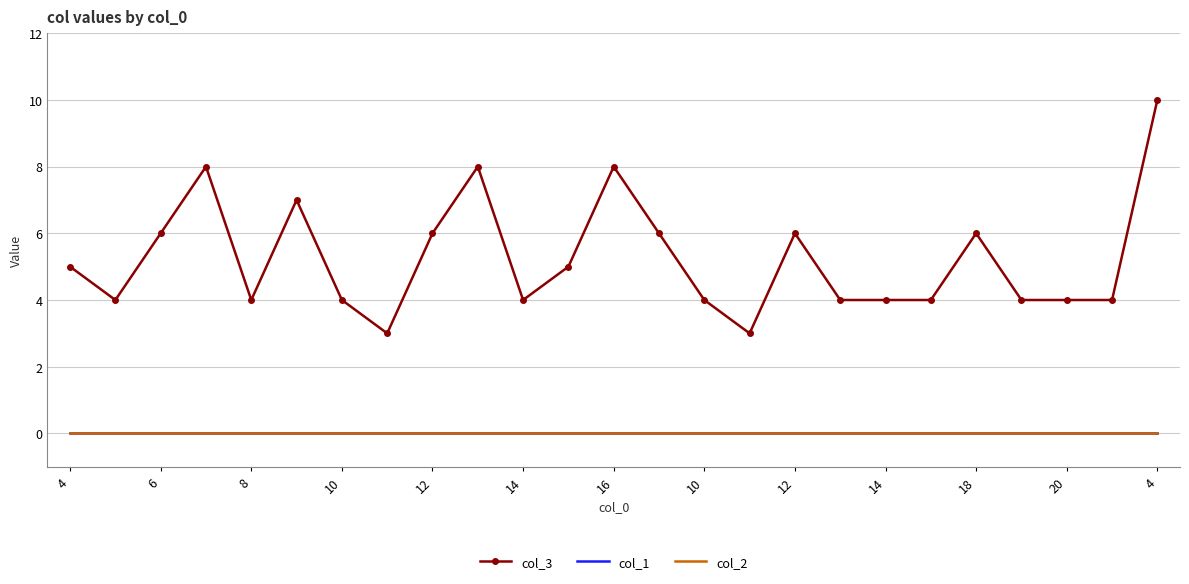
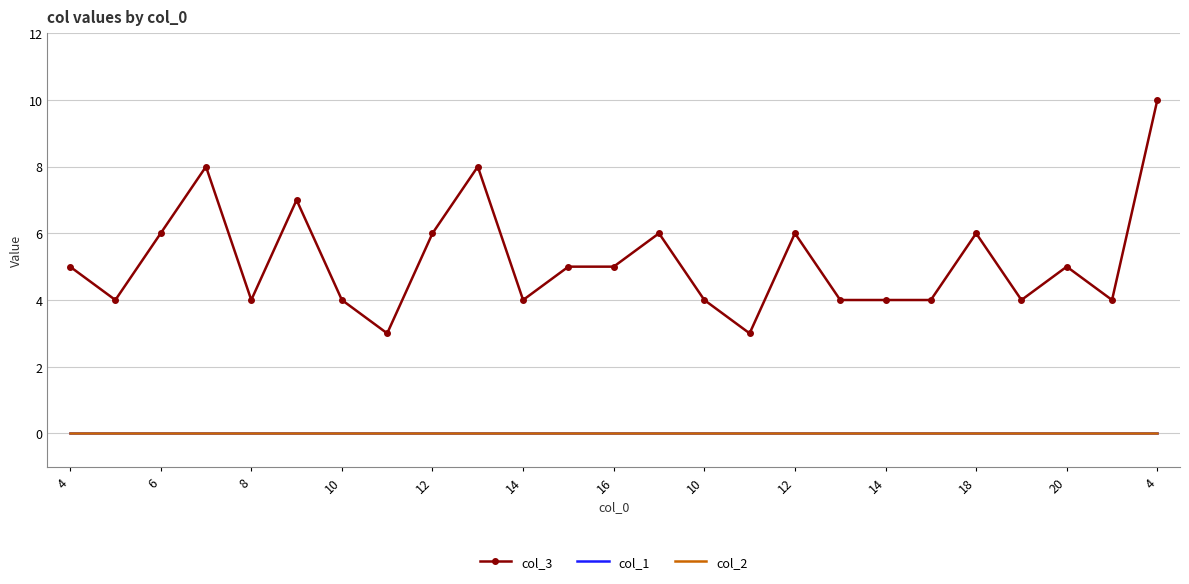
col_3, 16: 8 -> 5
col_3, 20: 4 -> 5
